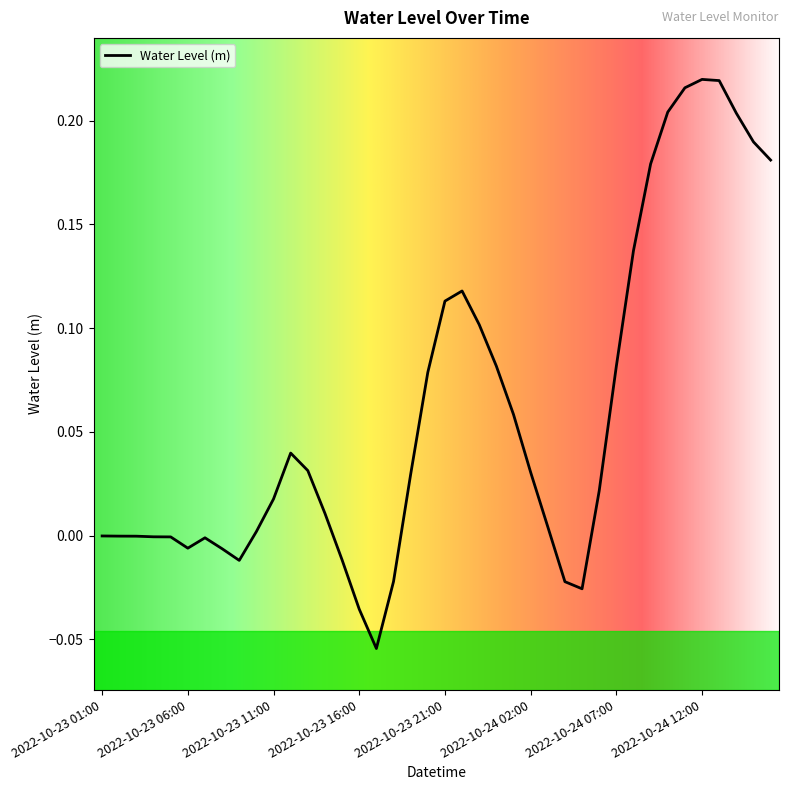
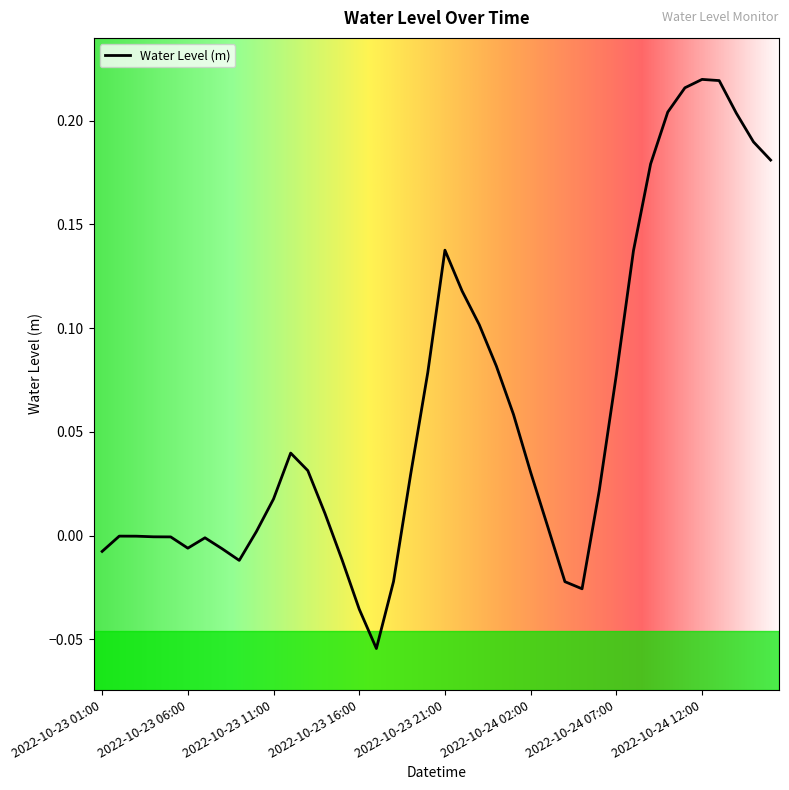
2022-10-23 01:00: 0.000 -> -0.008
2022-10-23 21:00: 0.113 -> 0.138
2022-10-24 07:00: 0.082 -> 0.077
